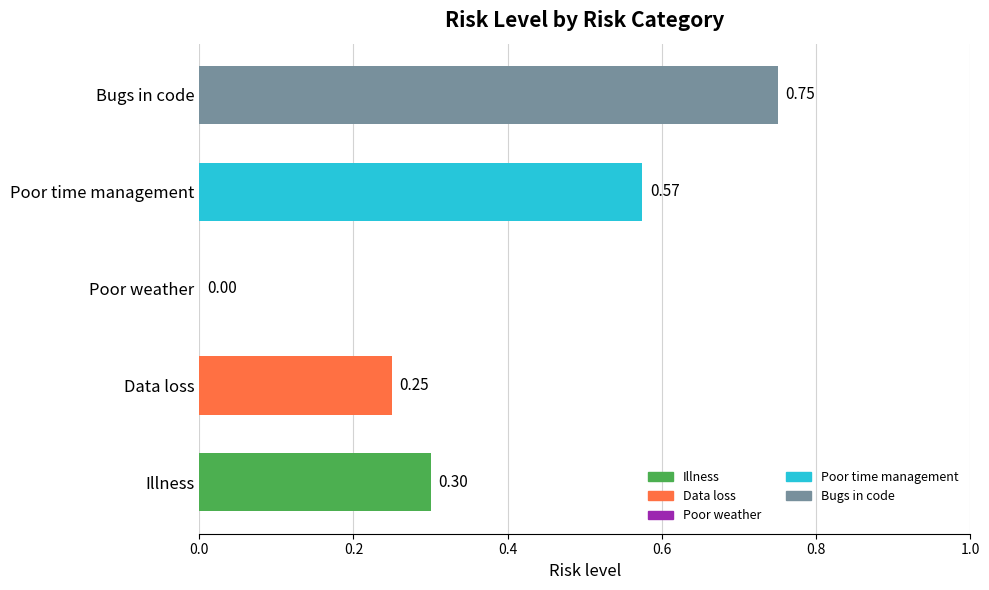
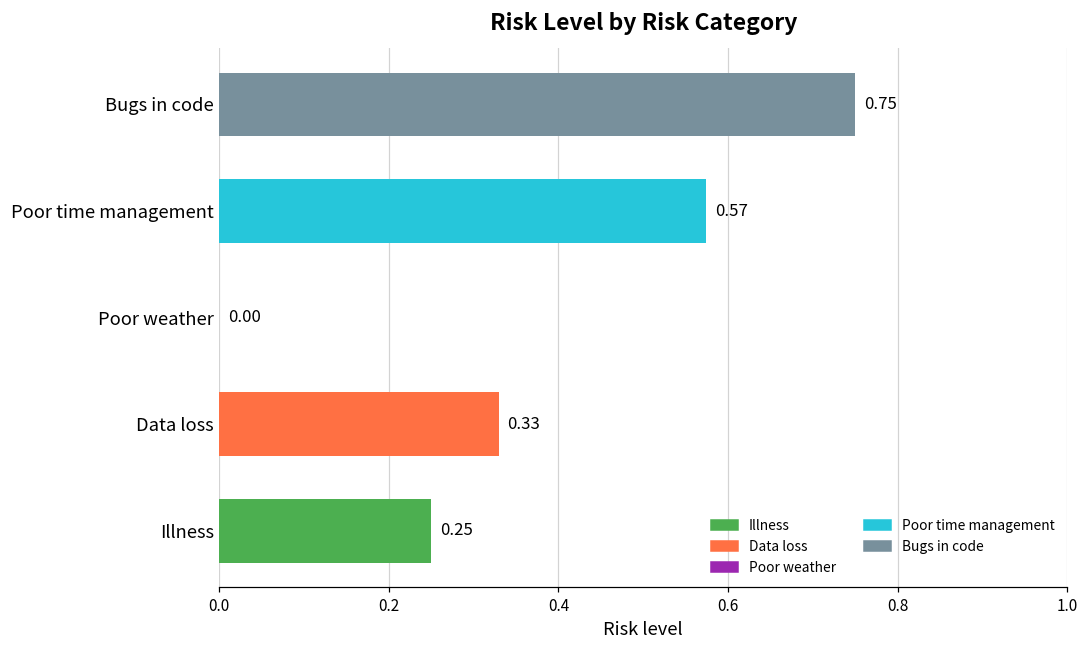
Data loss: 0.25 -> 0.33
Illness: 0.30 -> 0.25
